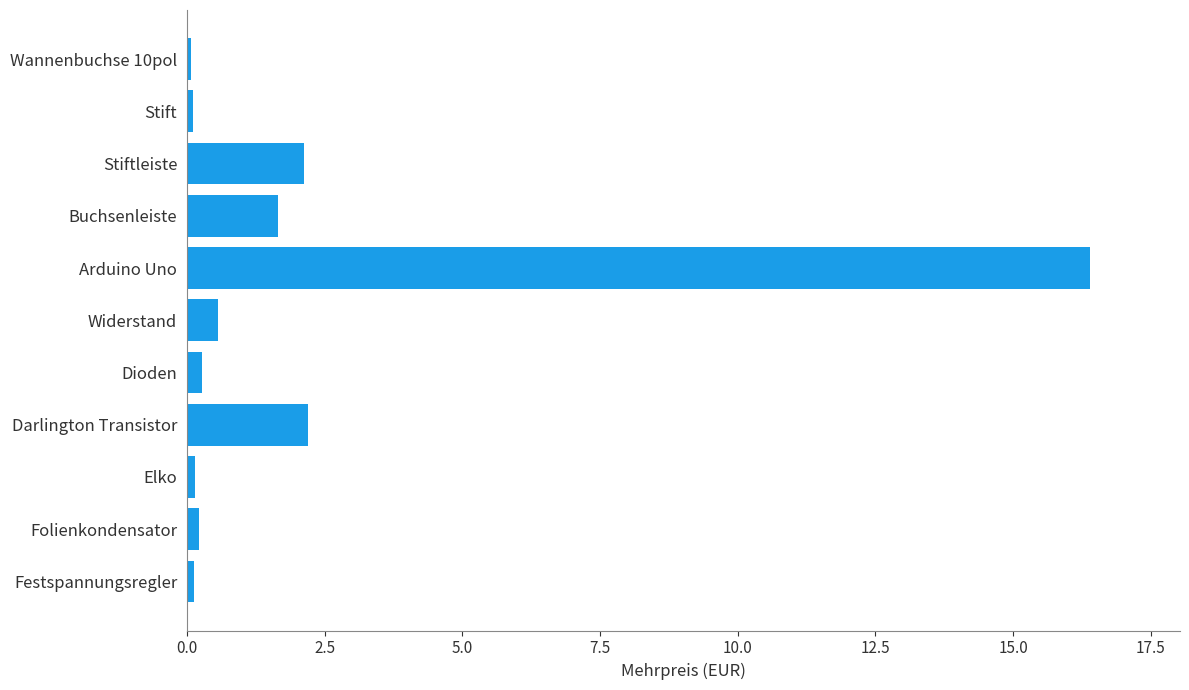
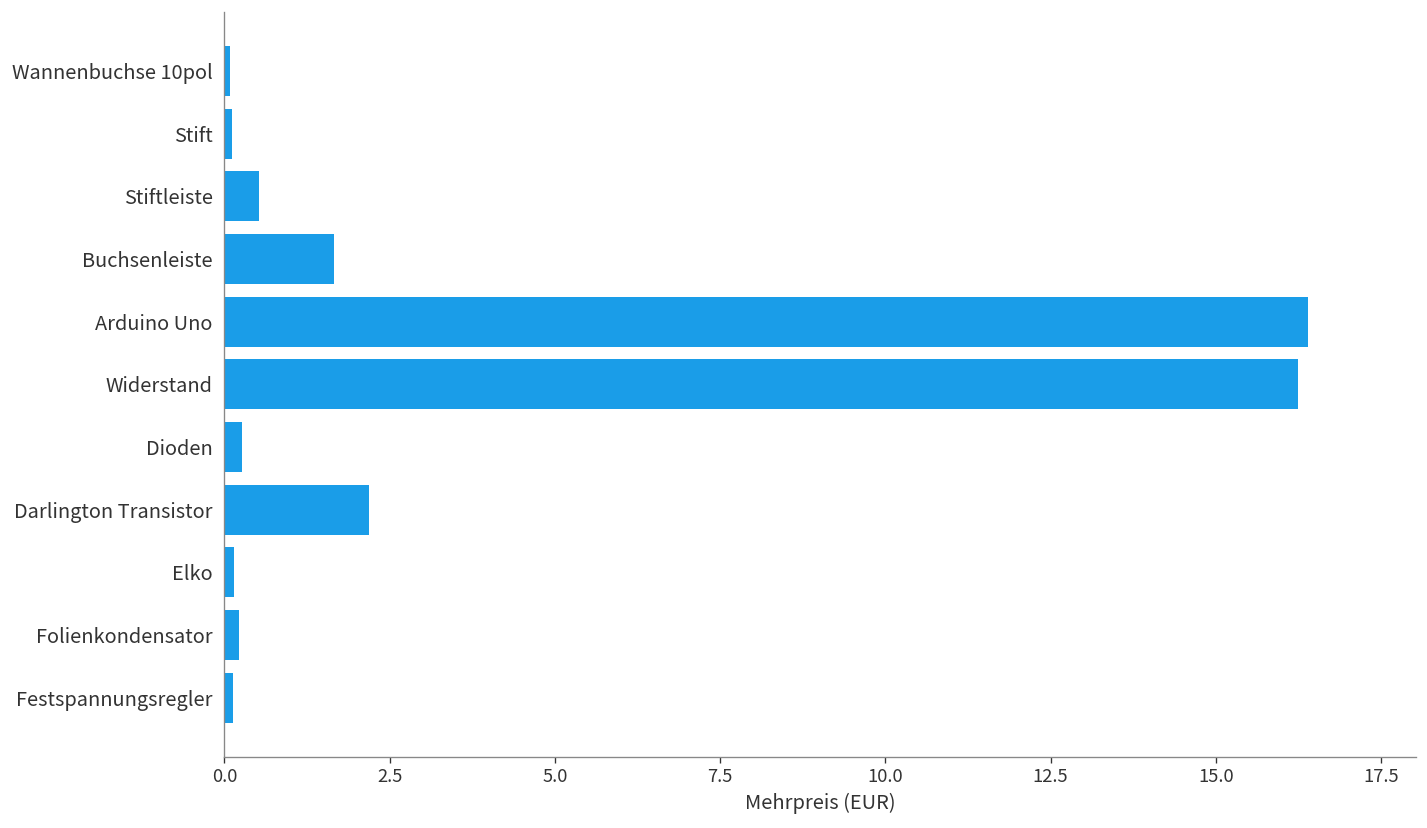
Stiftleiste: 2.1 -> 0.5
Widerstand: 0.6 -> 16.2
